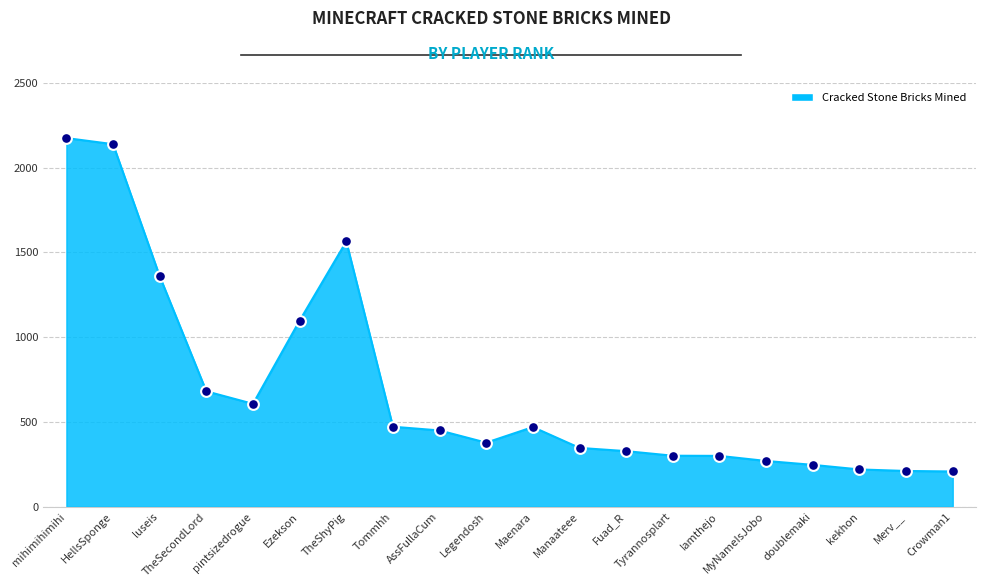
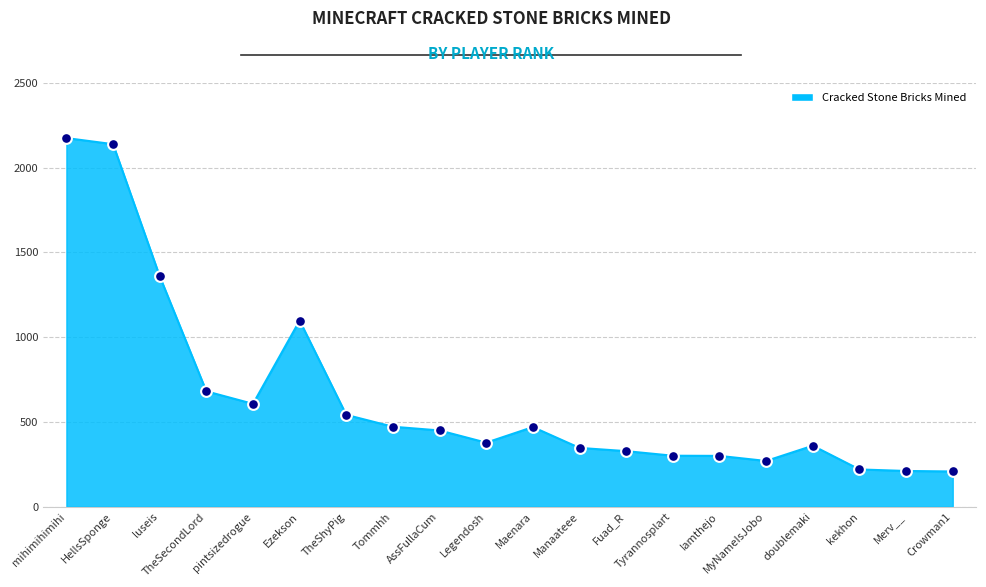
TheShyPig: 1570 -> 540
doublemaki: 250 -> 360
